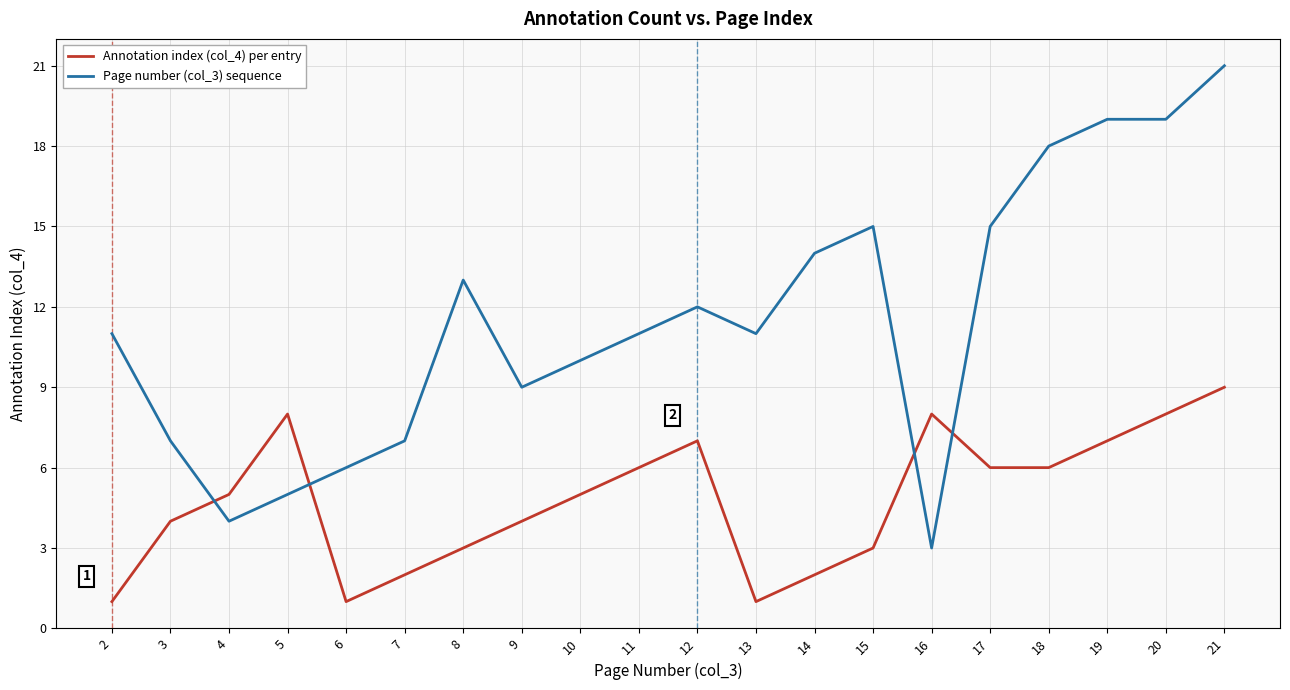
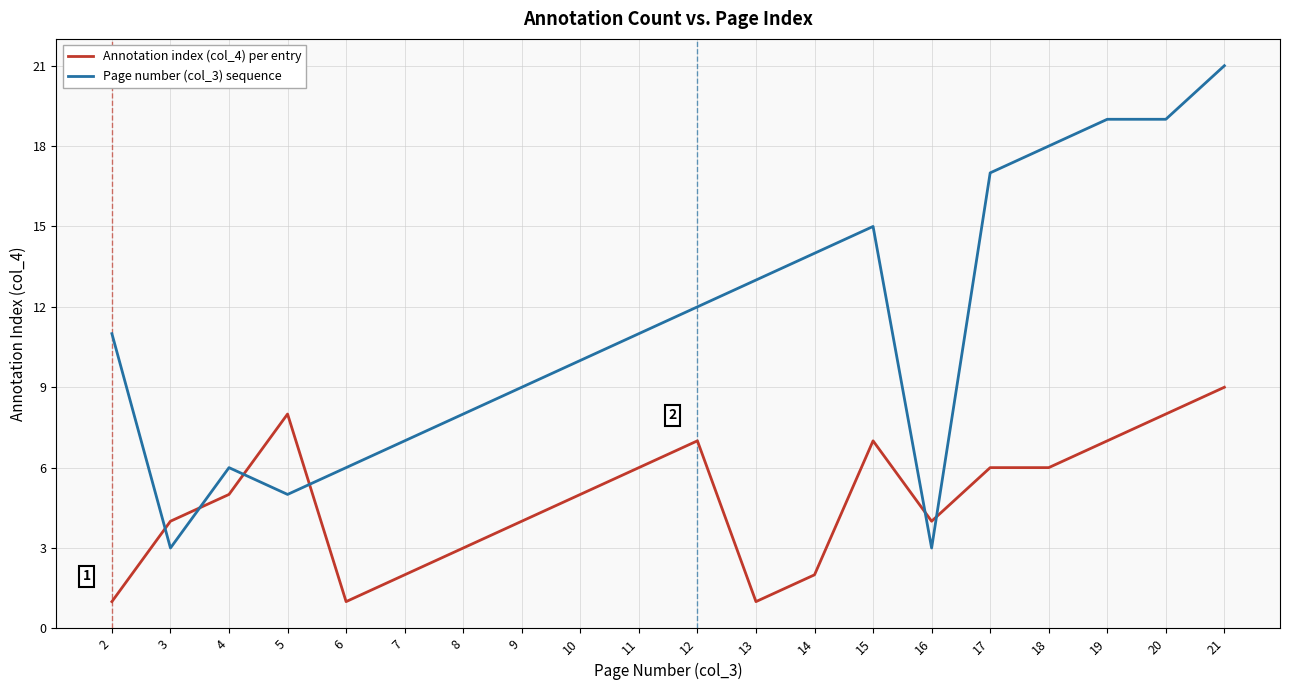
Page number (col_3) sequence, 3: 7 -> 3
Page number (col_3) sequence, 4: 4 -> 6
Page number (col_3) sequence, 8: 13 -> 8
Page number (col_3) sequence, 13: 11 -> 13
Annotation index (col_4) per entry, 15: 3 -> 7
Annotation index (col_4) per entry, 16: 8 -> 4
Page number (col_3) sequence, 17: 15 -> 17
